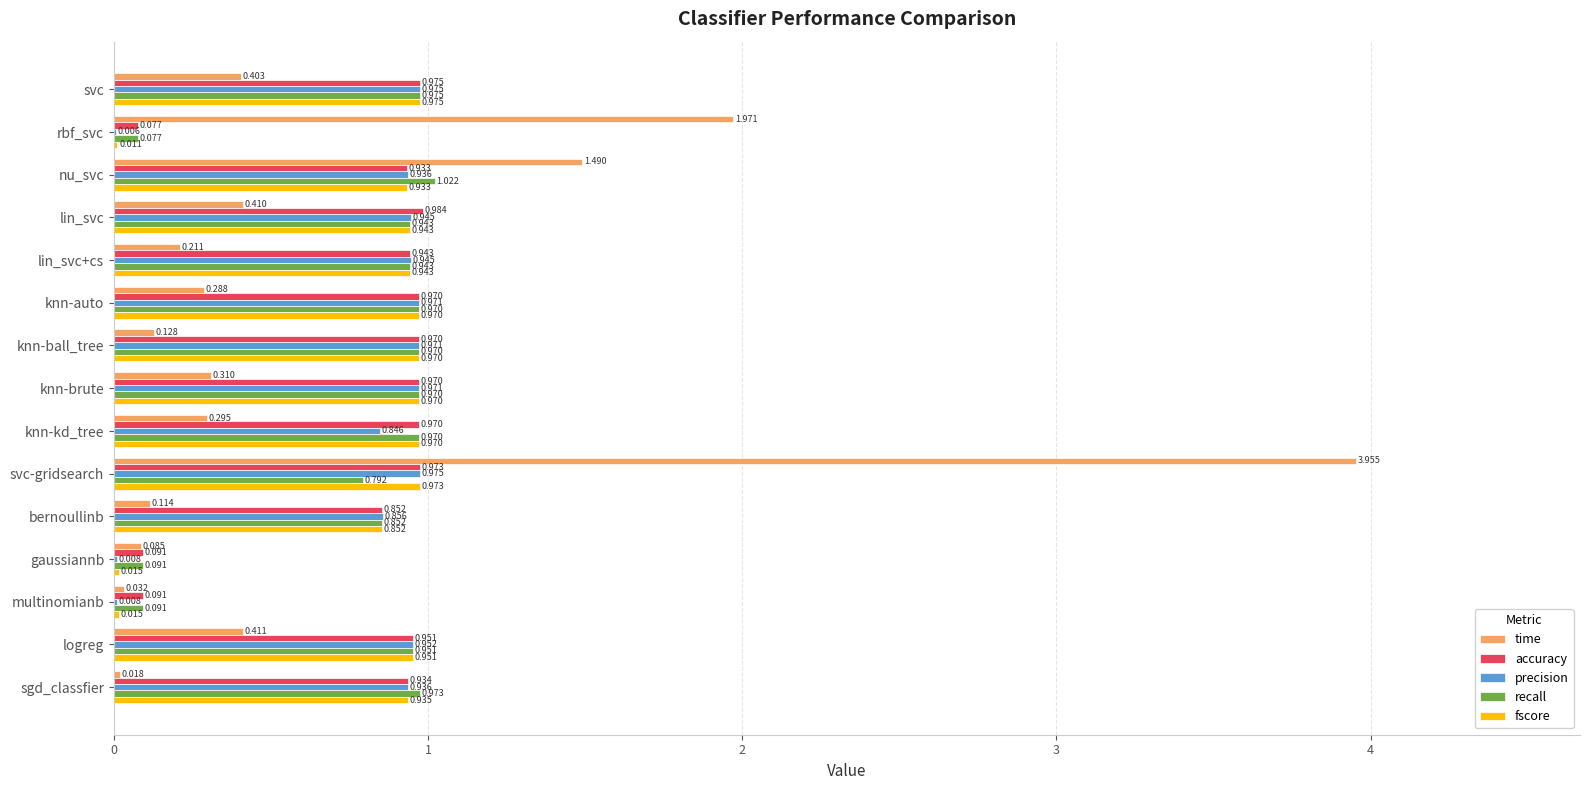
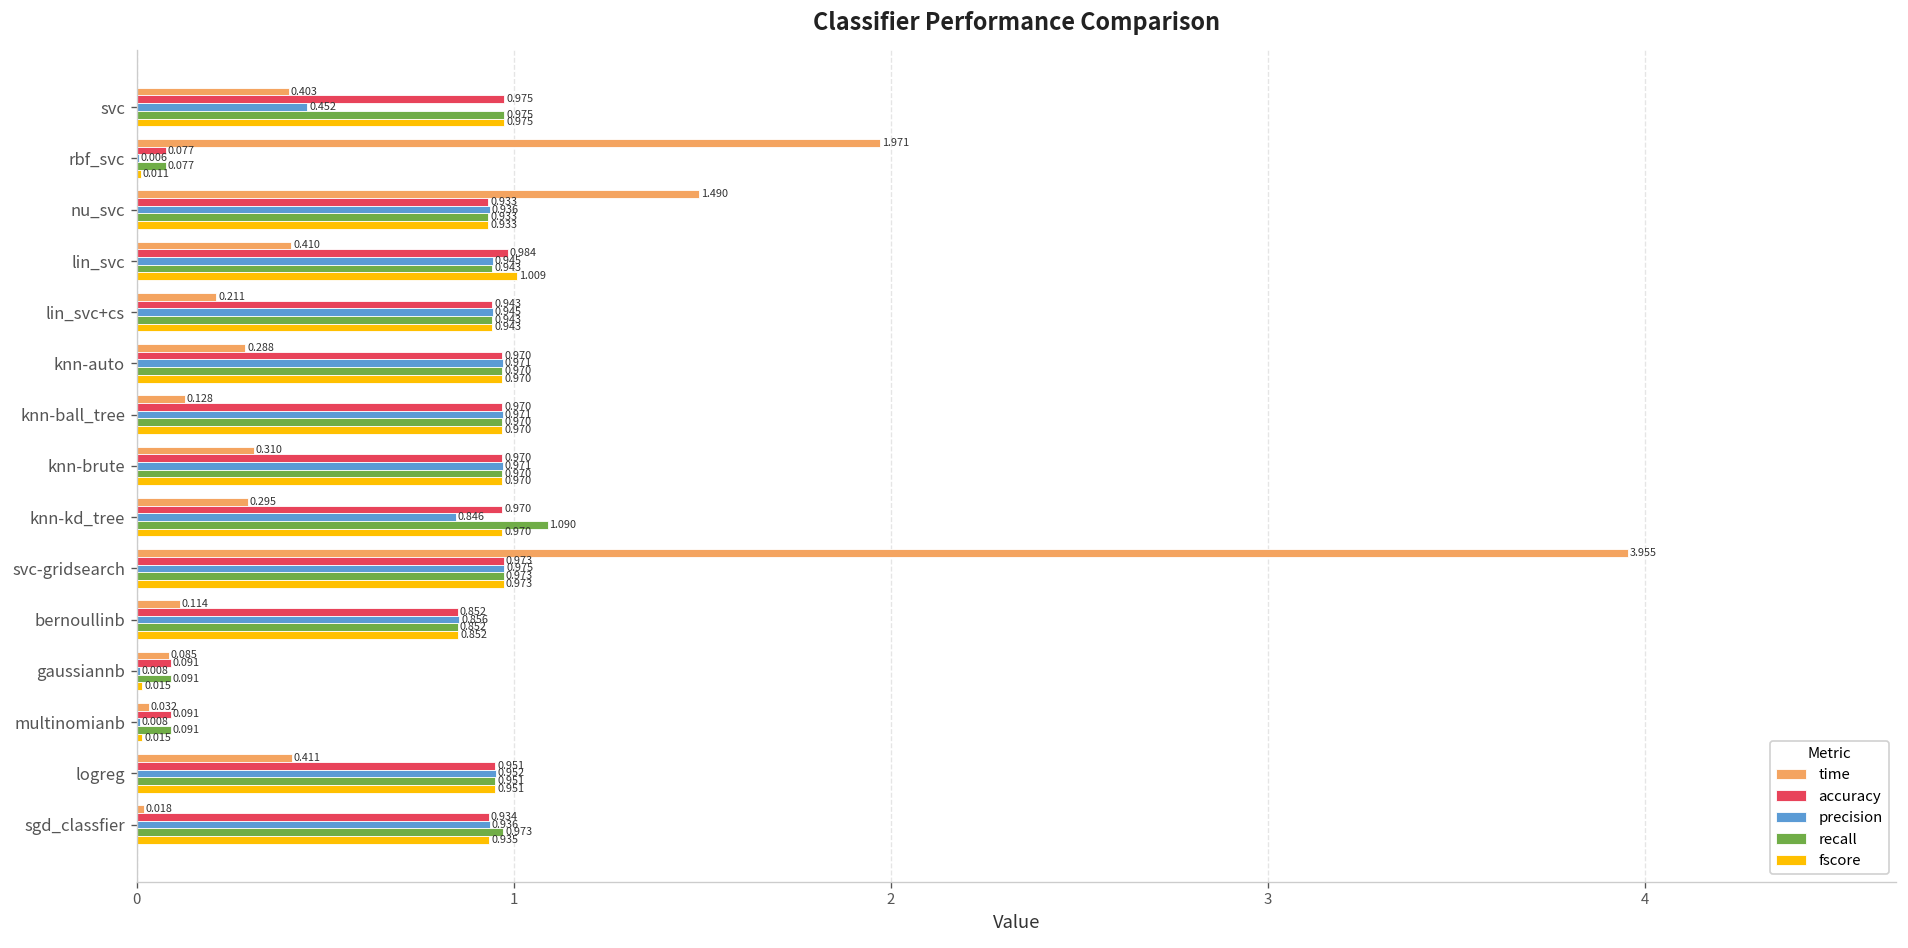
precision, svc: 0.975 -> 0.452
recall, nu_svc: 1.022 -> 0.933
fscore, lin_svc: 0.943 -> 1.009
recall, knn-kd_tree: 0.970 -> 1.090
recall, svc-gridsearch: 0.792 -> 0.973
